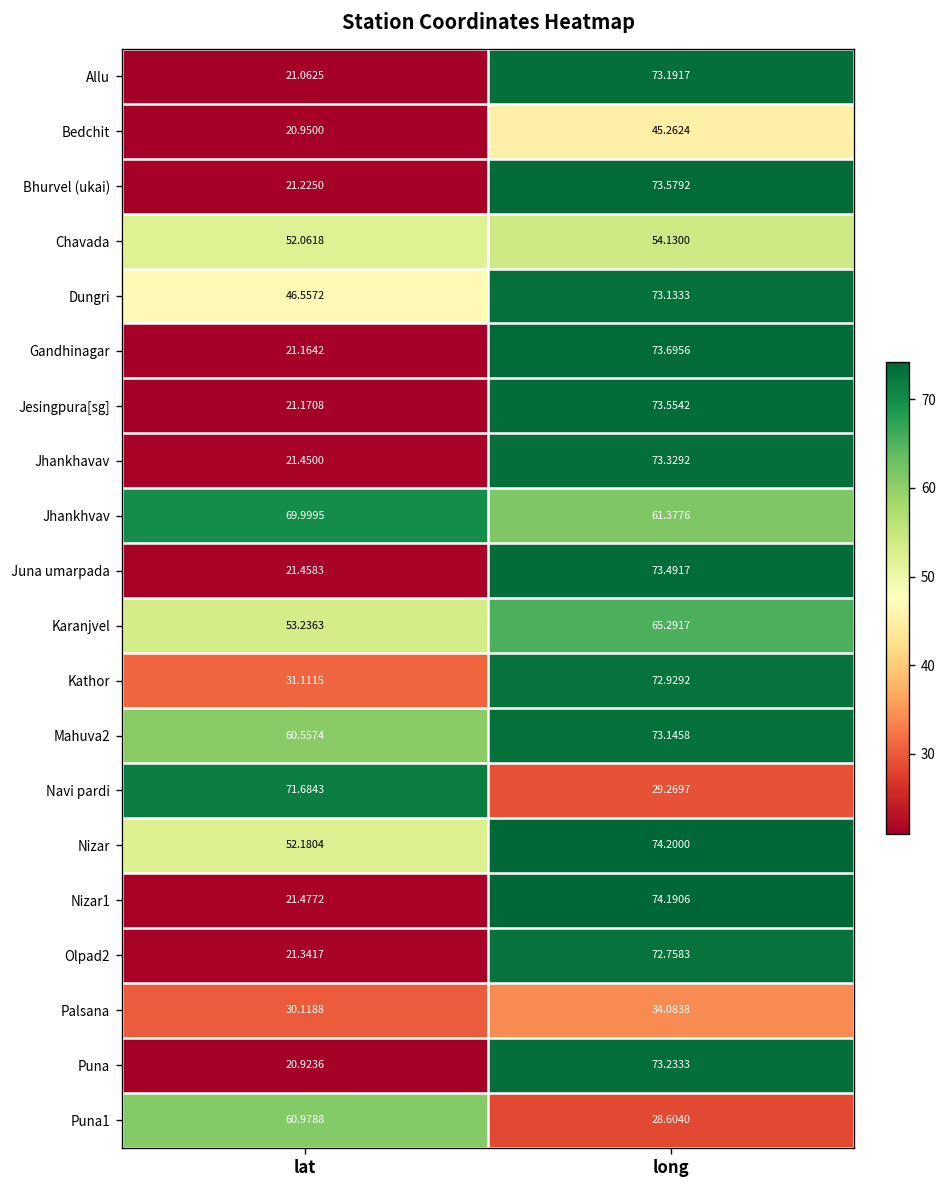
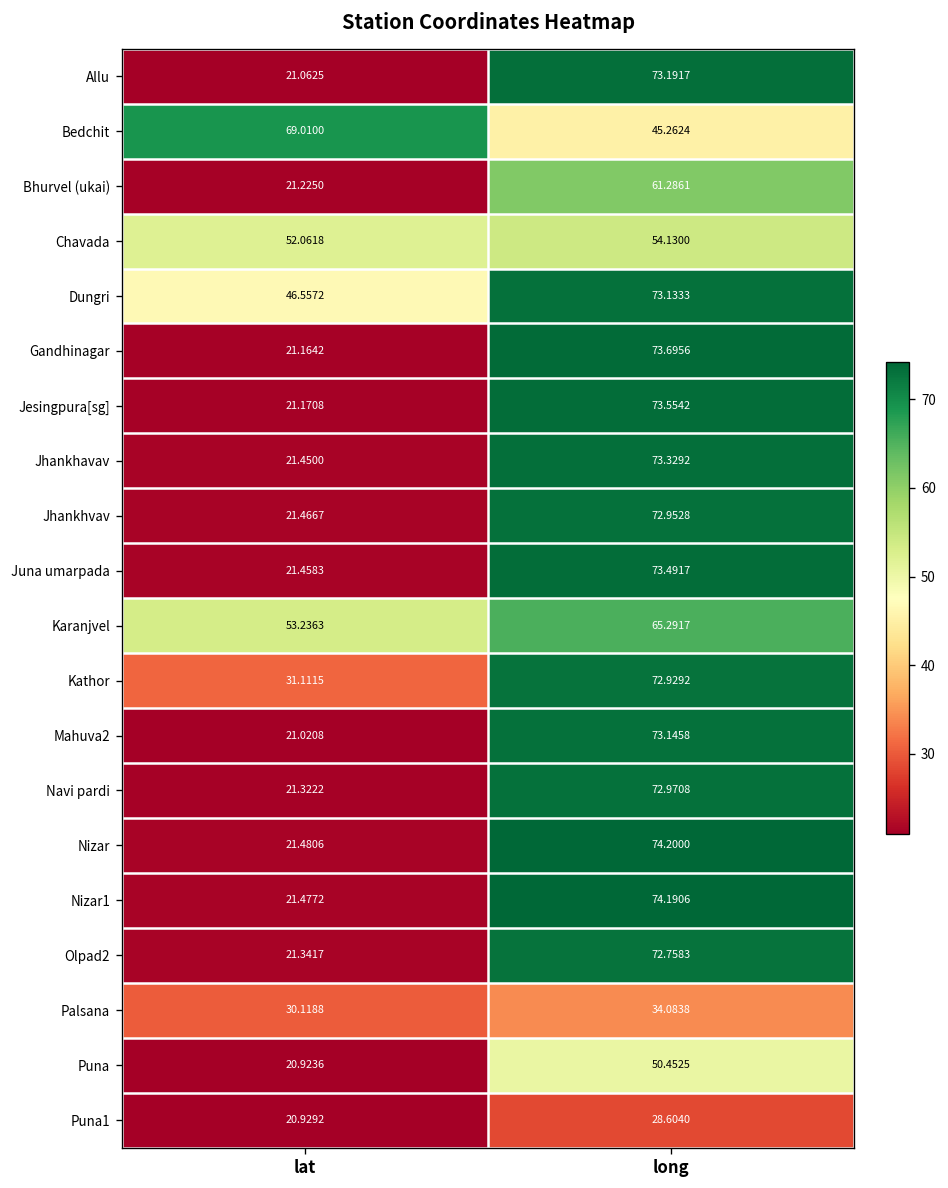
Bedchit, lat: 20.9500 -> 69.0100
Bhurvel (ukai), long: 73.5792 -> 61.2861
Jhankhvav, lat: 69.9995 -> 21.4667
Jhankhvav, long: 61.3776 -> 72.9528
Mahuva2, lat: 60.5574 -> 21.0208
Navi pardi, lat: 71.6843 -> 21.3222
Navi pardi, long: 29.2697 -> 72.9708
Nizar, lat: 52.1804 -> 21.4806
Puna, long: 73.2333 -> 50.4525
Puna1, lat: 60.9788 -> 20.9292
